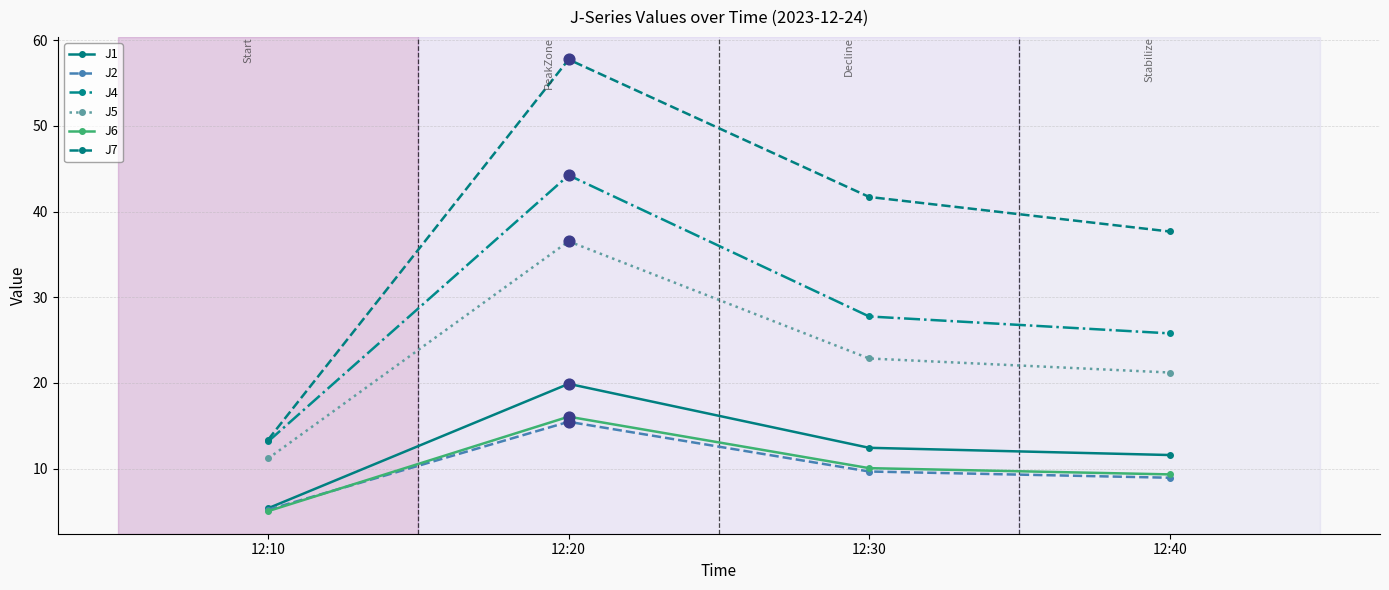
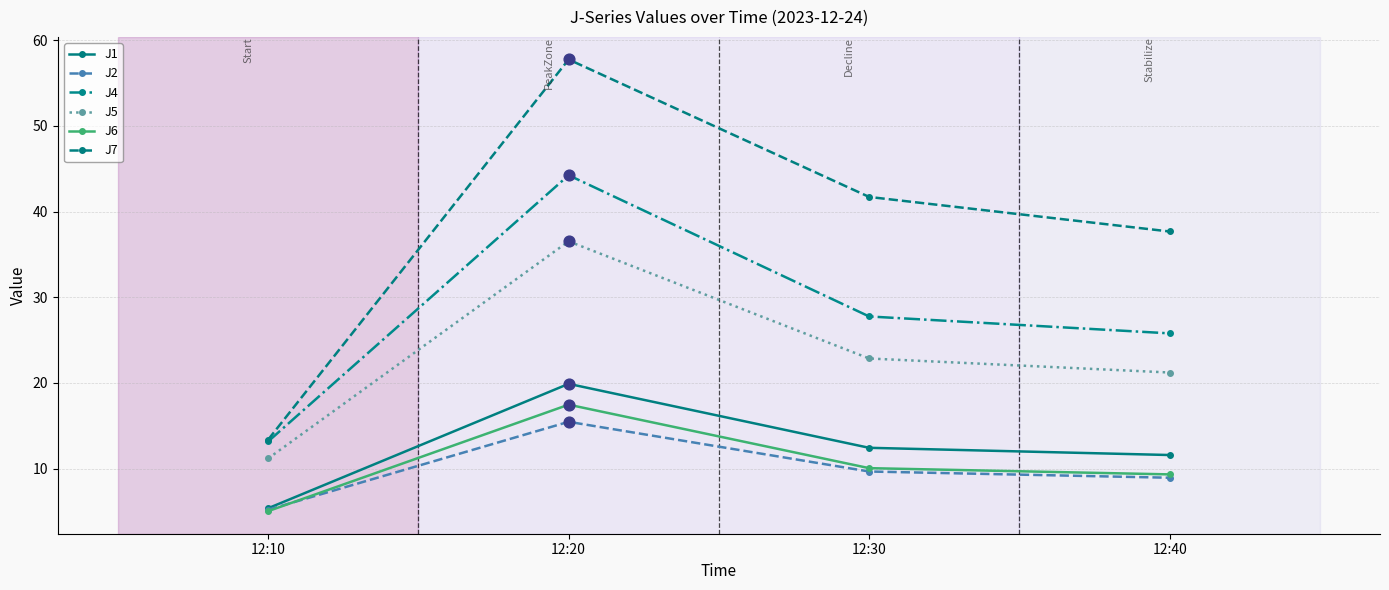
J6, 12:20: 16 -> 17
